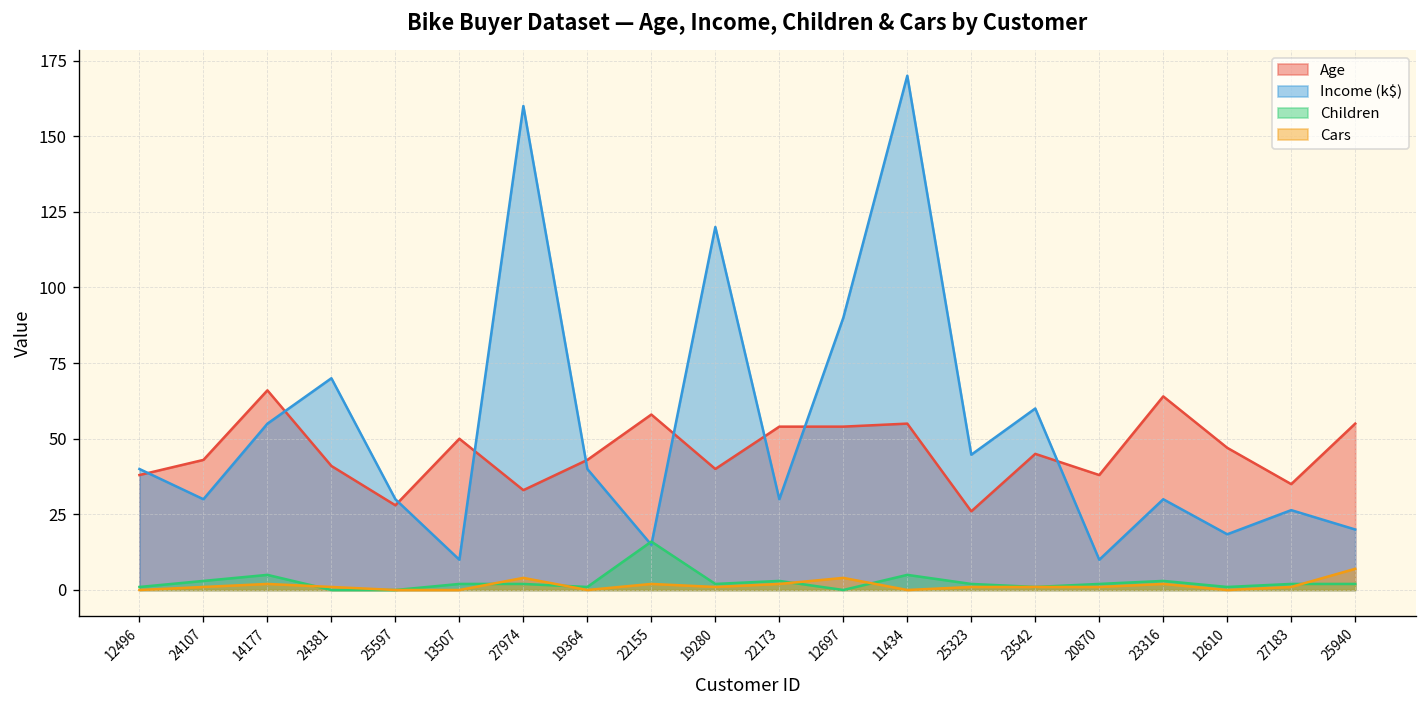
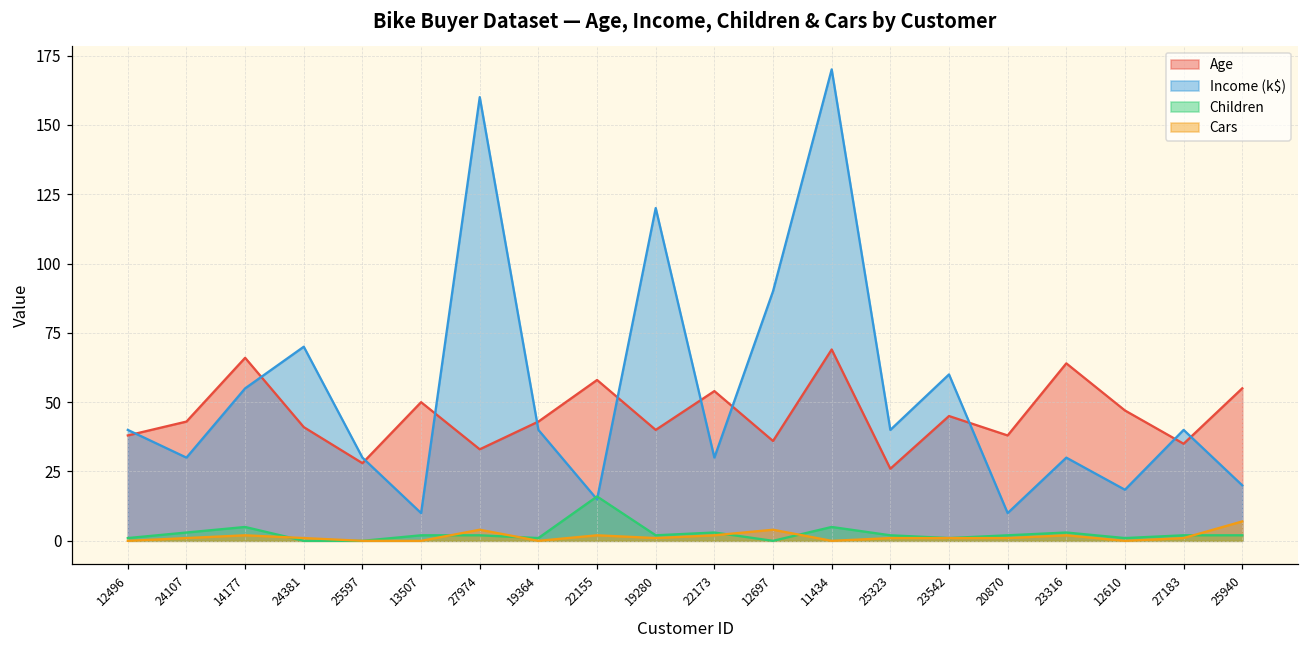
Age, 12697: 54 -> 36
Age, 11434: 55 -> 69
Income (k$), 25323: 45 -> 40
Income (k$), 27183: 26 -> 40
